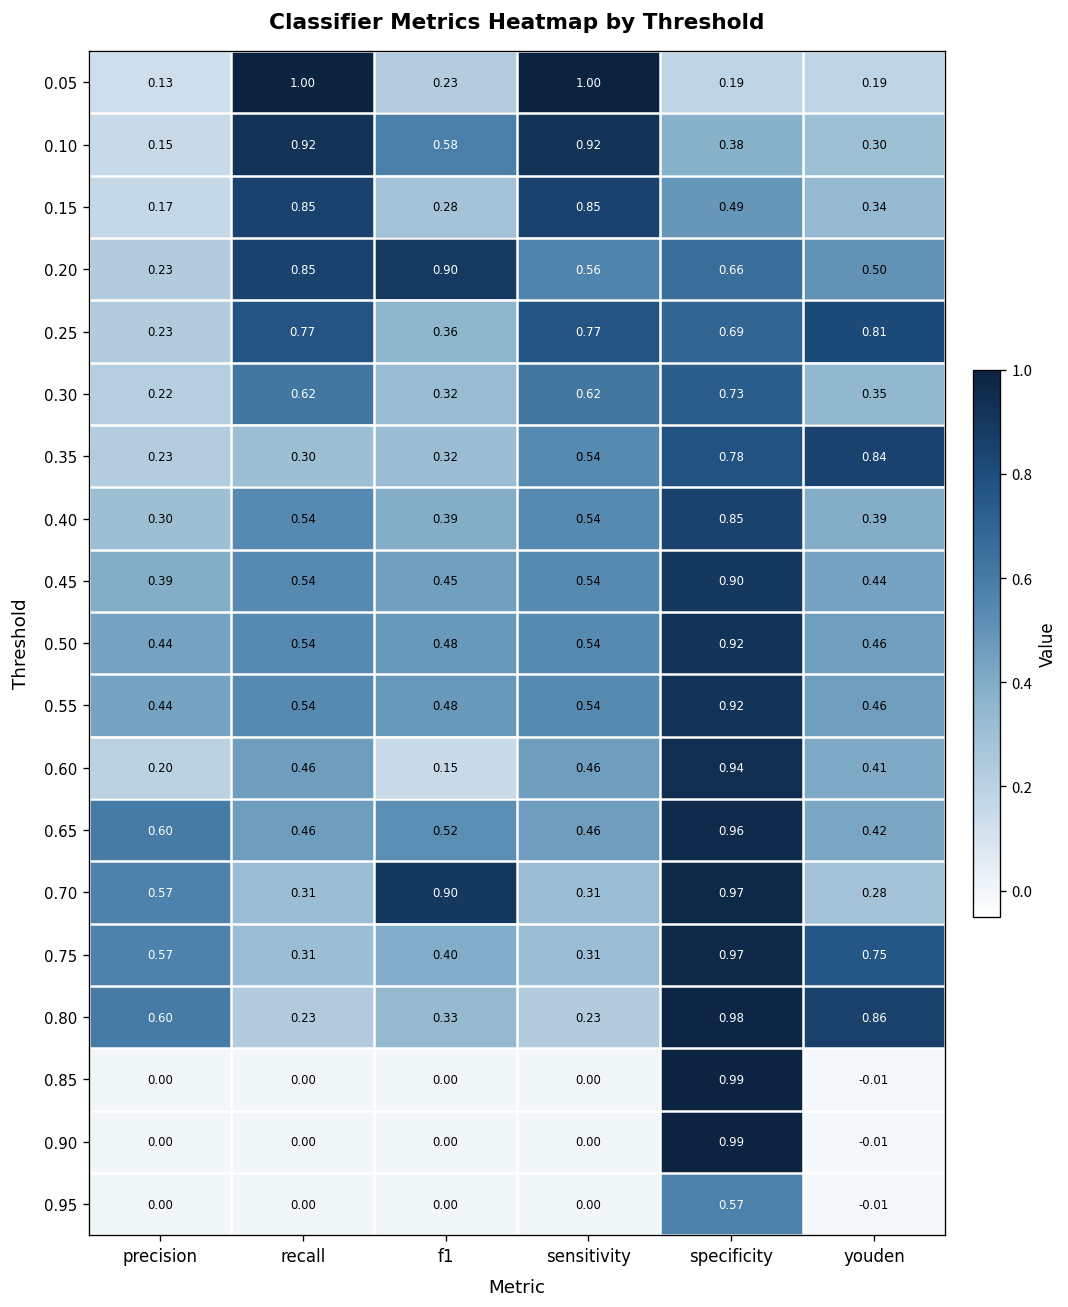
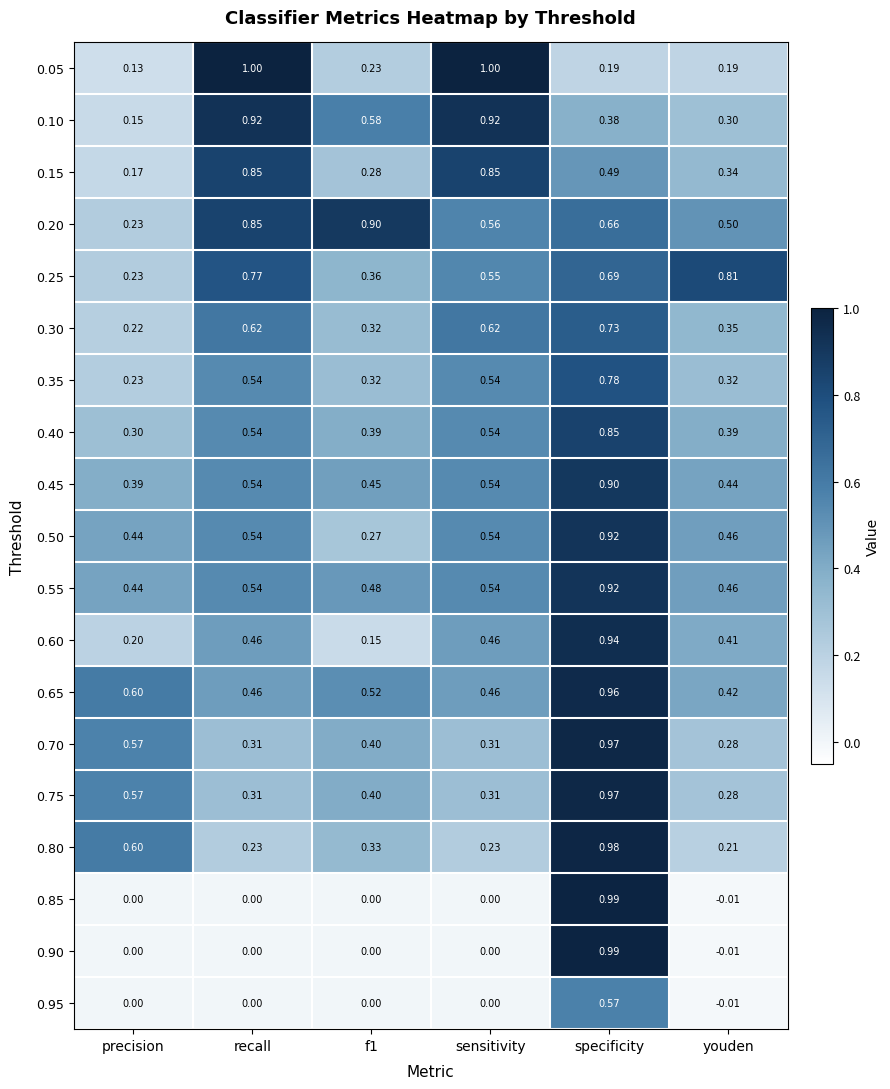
0.25, sensitivity: 0.77 -> 0.55
0.35, recall: 0.30 -> 0.54
0.35, youden: 0.84 -> 0.32
0.50, f1: 0.48 -> 0.27
0.70, f1: 0.90 -> 0.40
0.75, youden: 0.75 -> 0.28
0.80, youden: 0.86 -> 0.21
